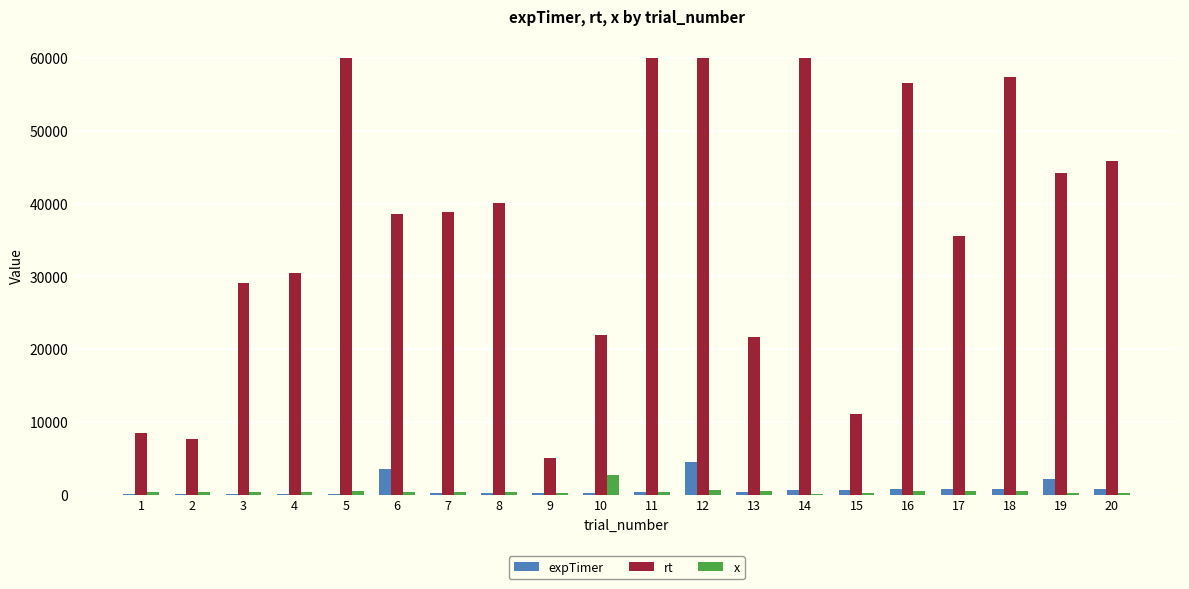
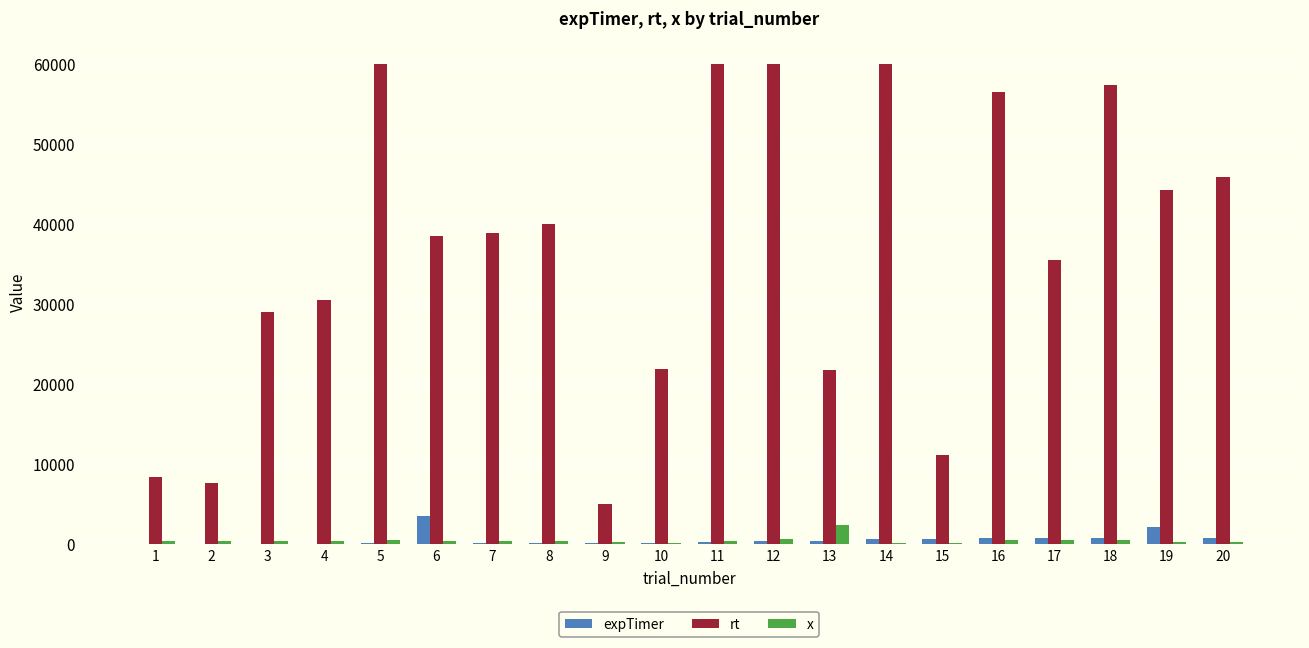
x, 10: 3000 -> 0
expTimer, 12: 4000 -> 0
x, 13: 1000 -> 2000
